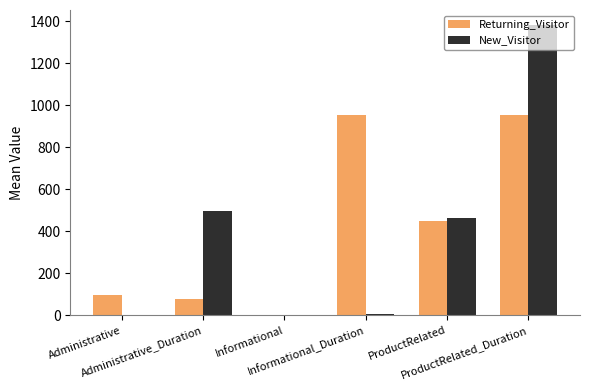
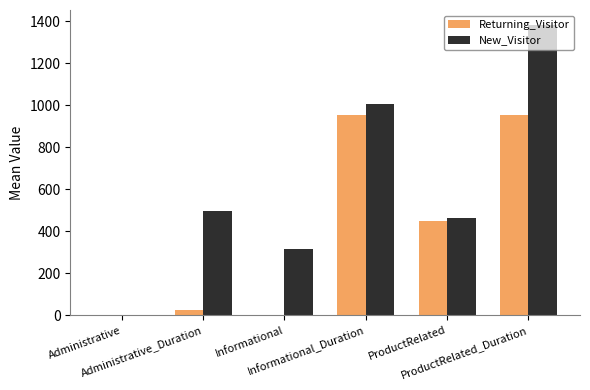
Returning_Visitor, Administrative: 90 -> 0
Returning_Visitor, Administrative_Duration: 80 -> 20
New_Visitor, Informational: 0 -> 320
New_Visitor, Informational_Duration: 10 -> 1000
